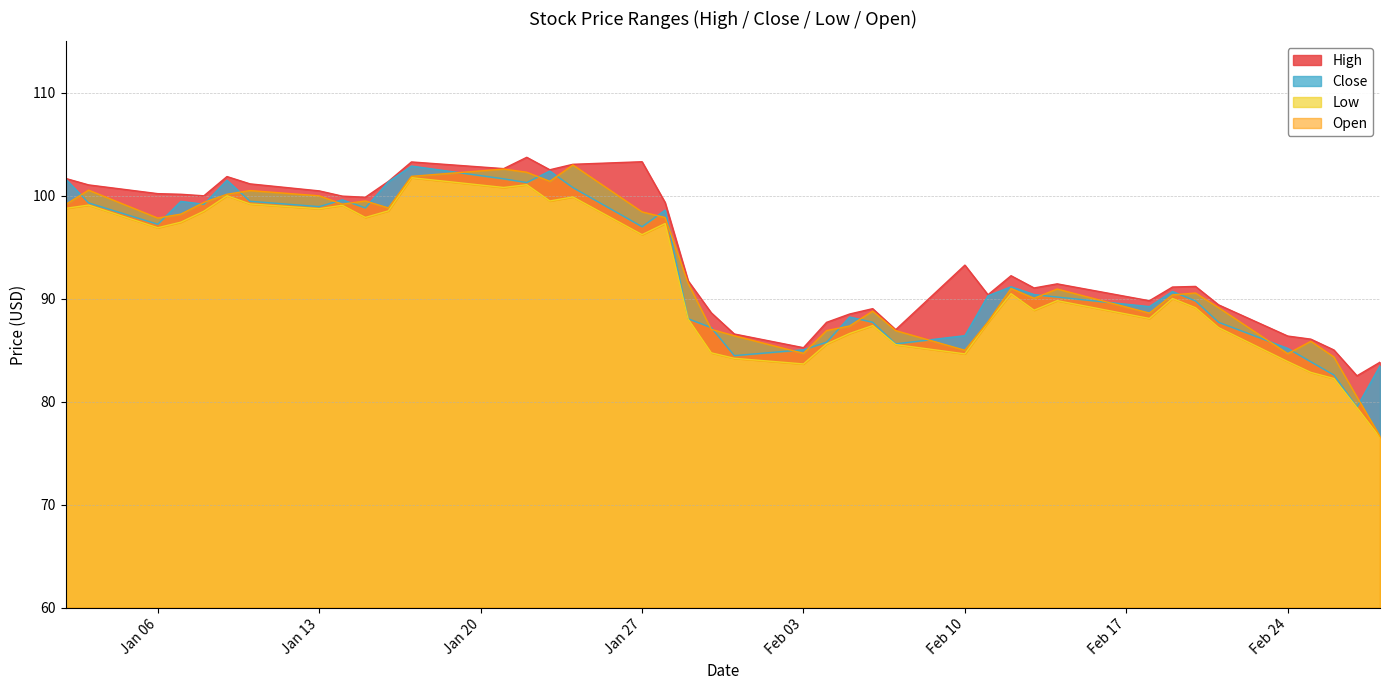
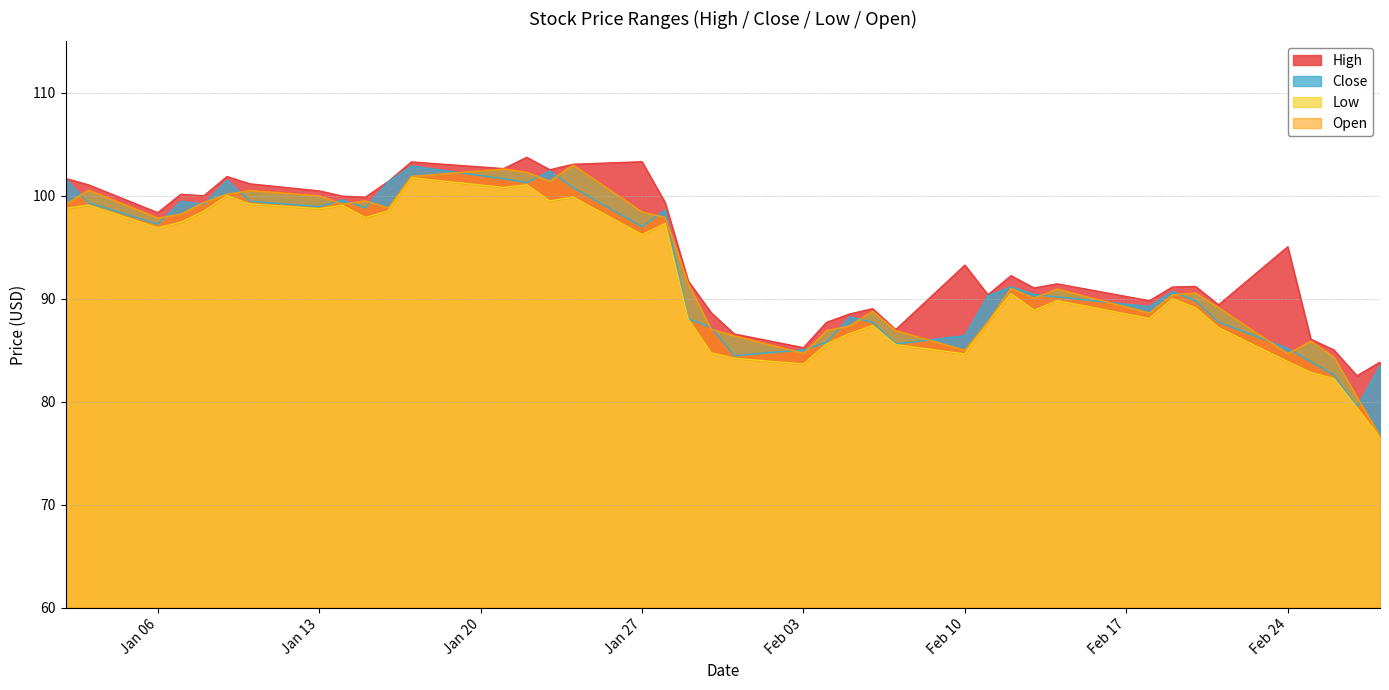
High, Jan 06: 100.2 -> 98.4
High, Feb 24: 86.4 -> 95.1
